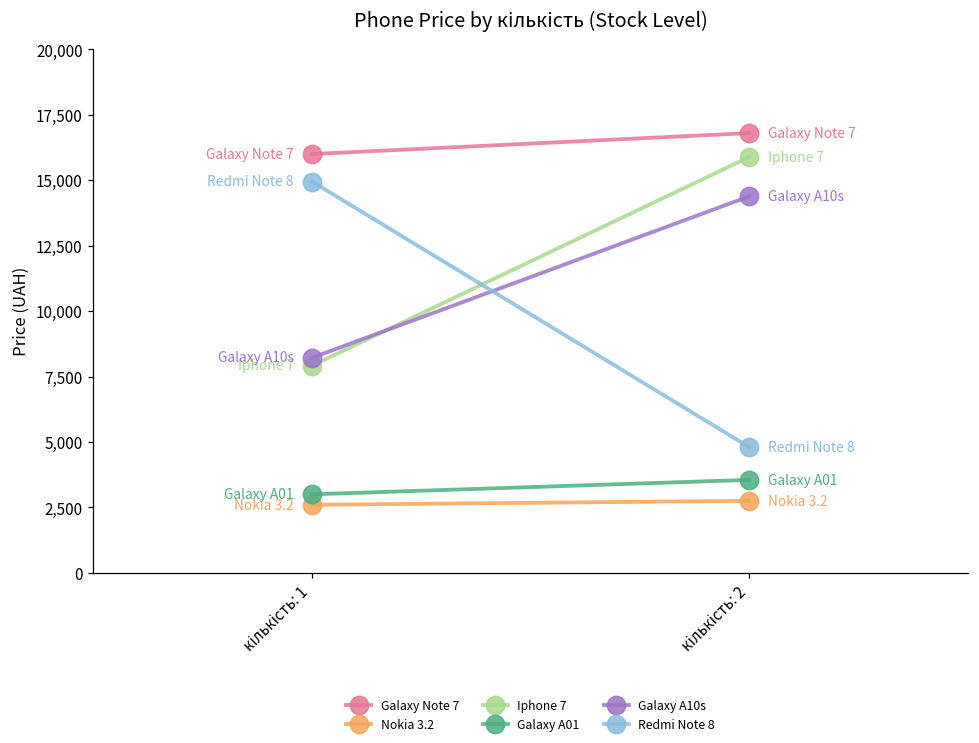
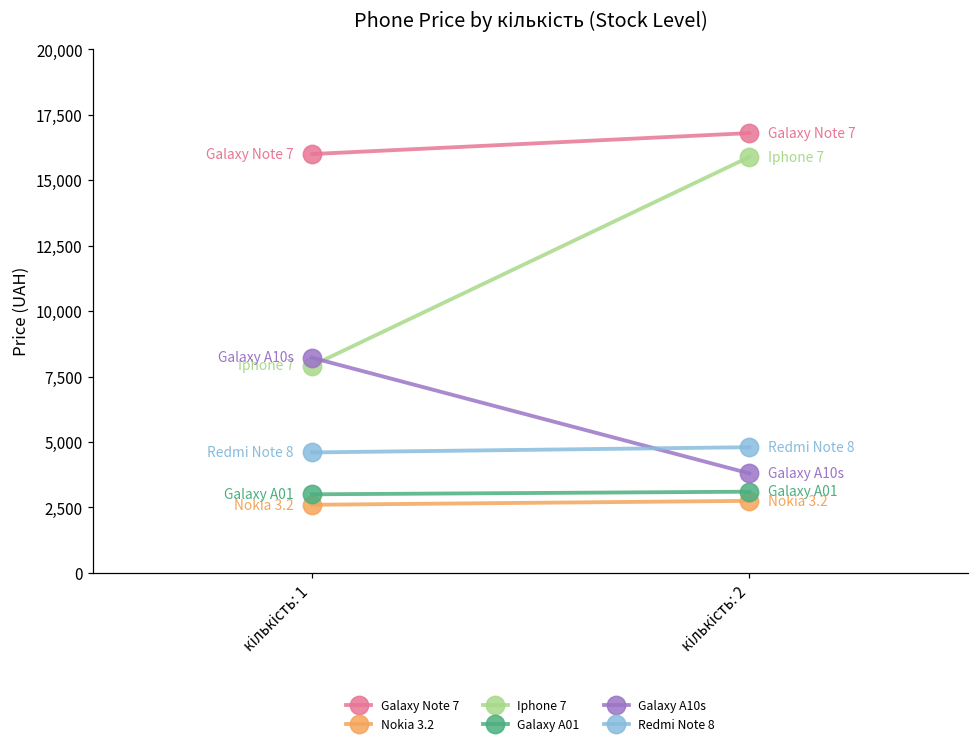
Redmi Note 8, кількість: 1: 14,900 -> 4,600
Galaxy A01, кількість: 2: 3,600 -> 3,100
Galaxy A10s, кількість: 2: 14,400 -> 3,800
